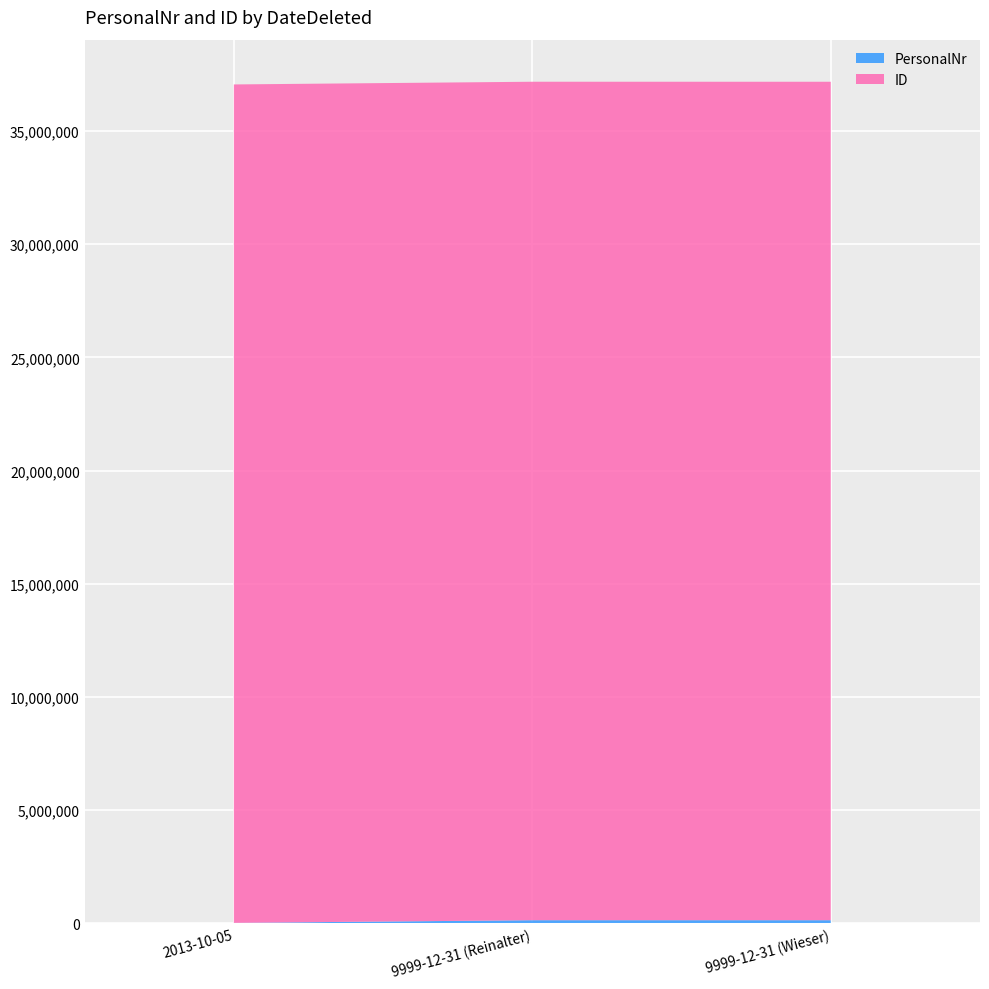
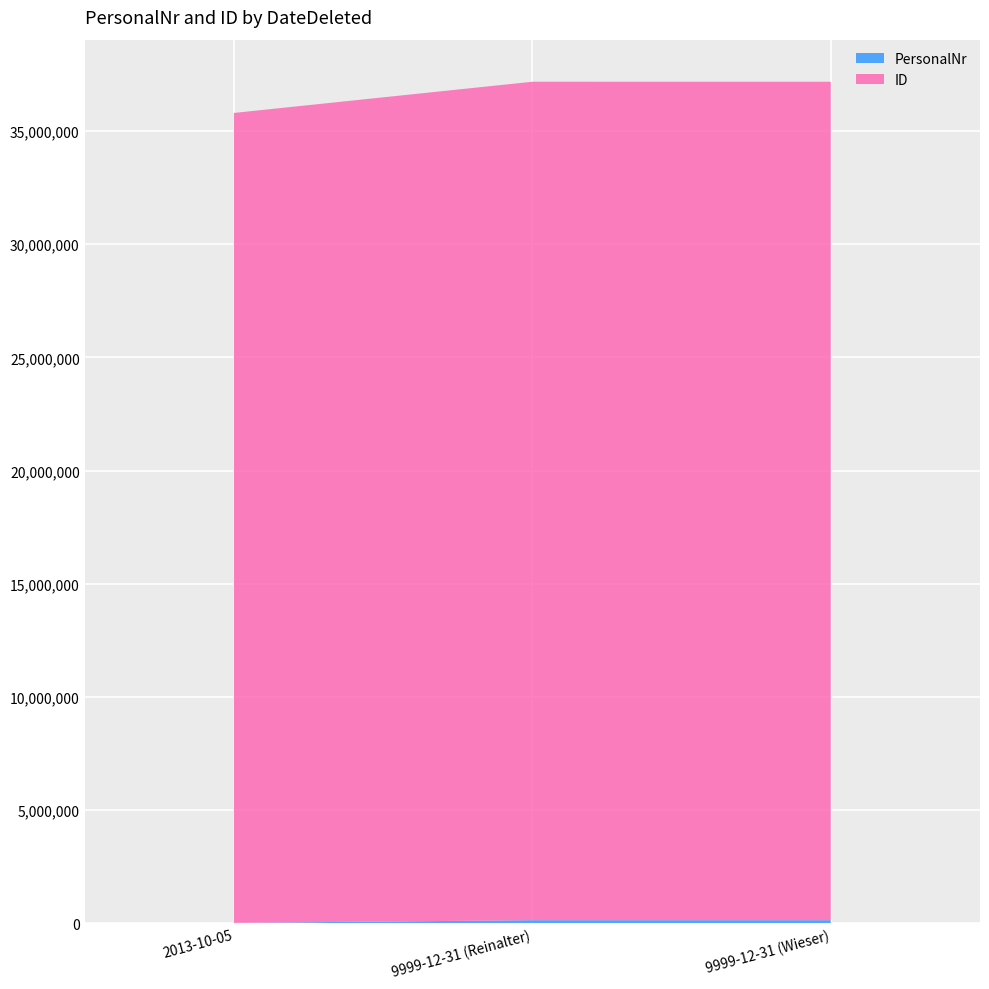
ID, 2013-10-05: 37,100,000 -> 35,800,000
